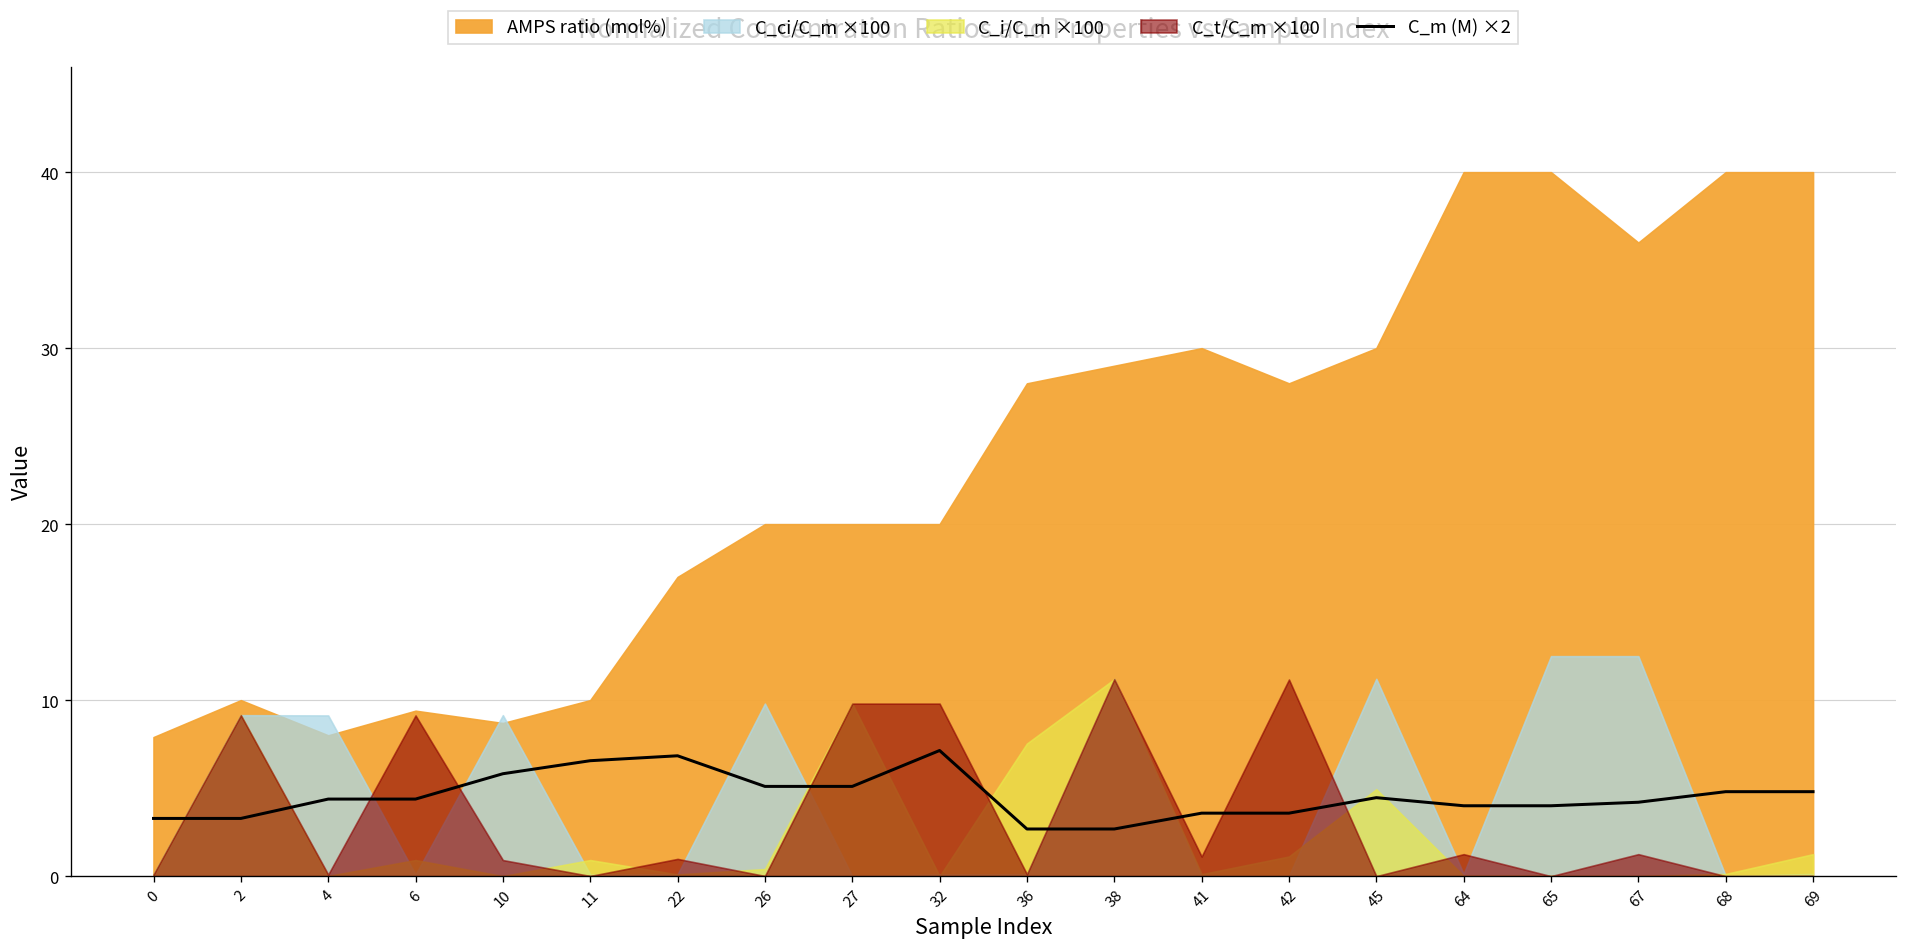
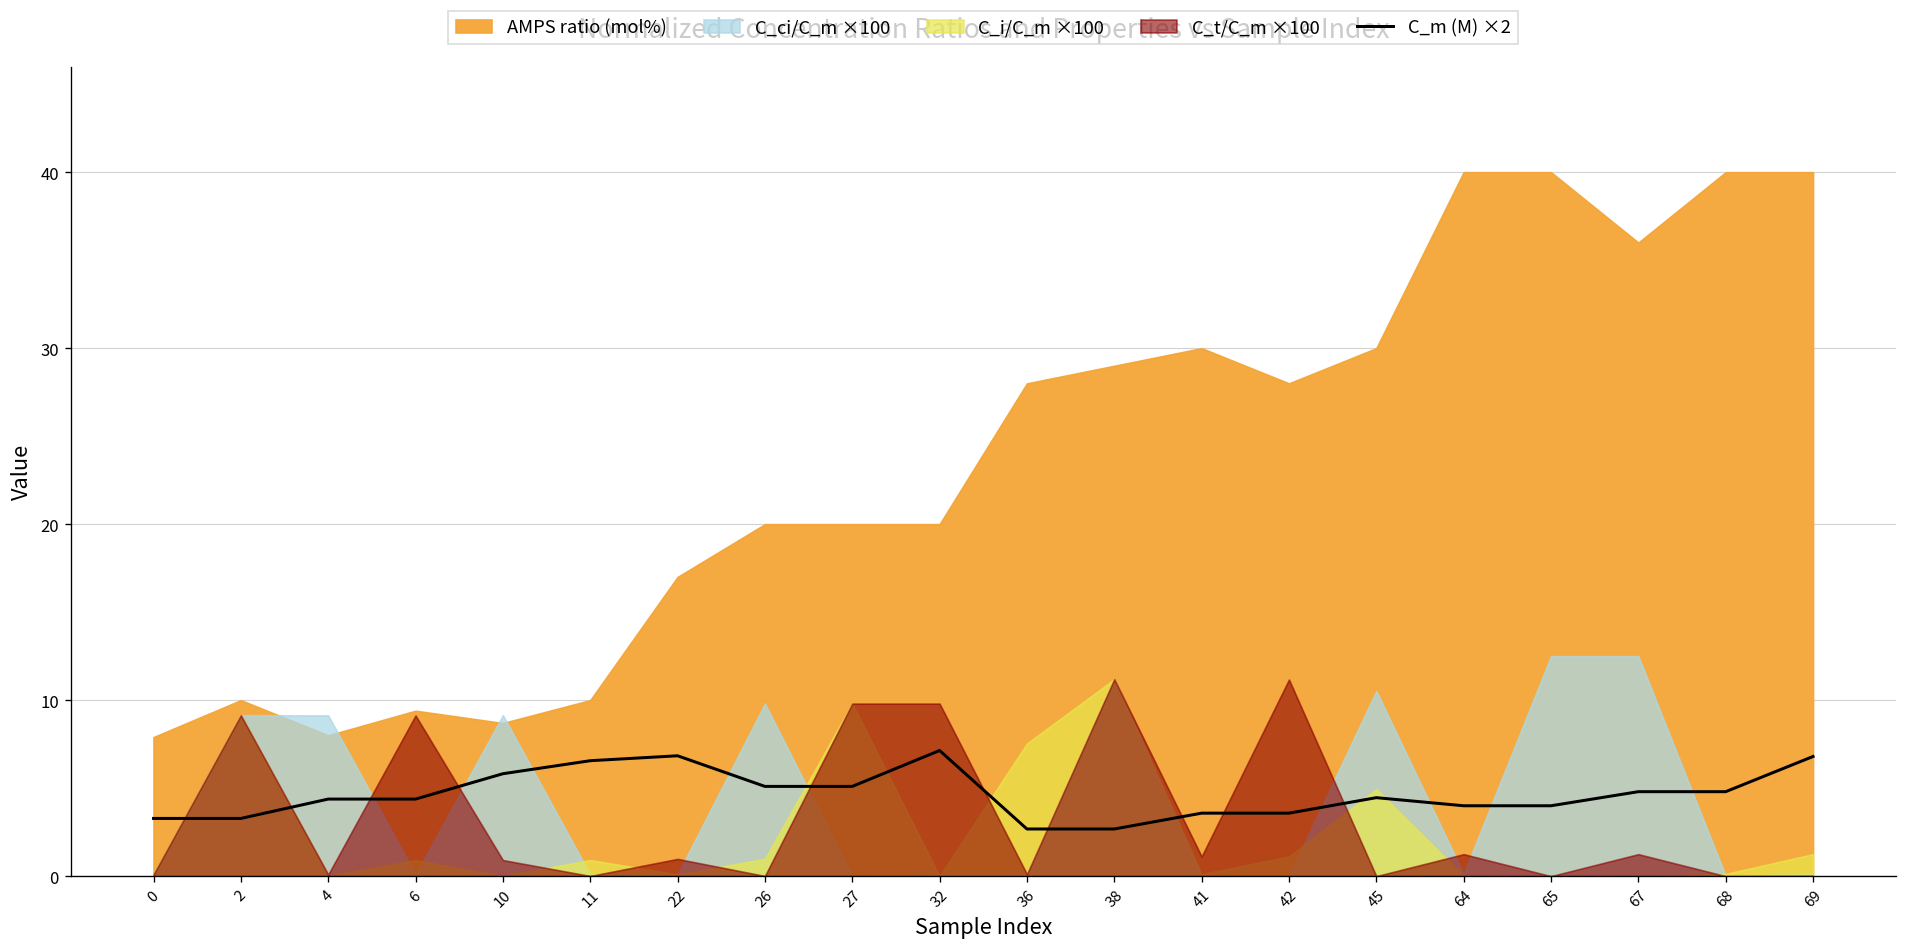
C_i/C_m ×100, 26: 0.4 -> 1.0
C_ci/C_m ×100, 45: 11.2 -> 10.5
C_m (M) ×2, 67: 4.2 -> 4.8
C_m (M) ×2, 69: 4.8 -> 6.8
